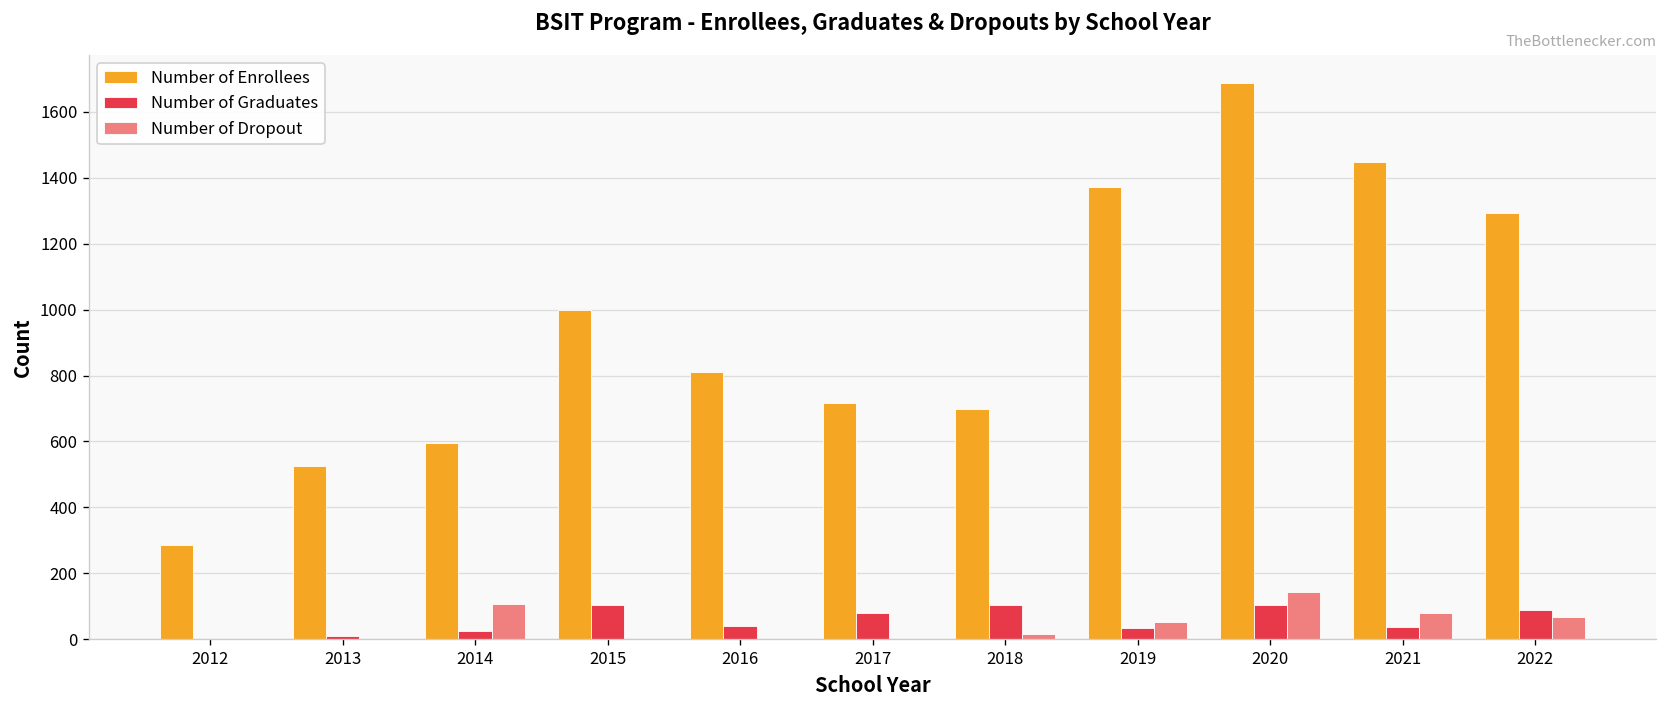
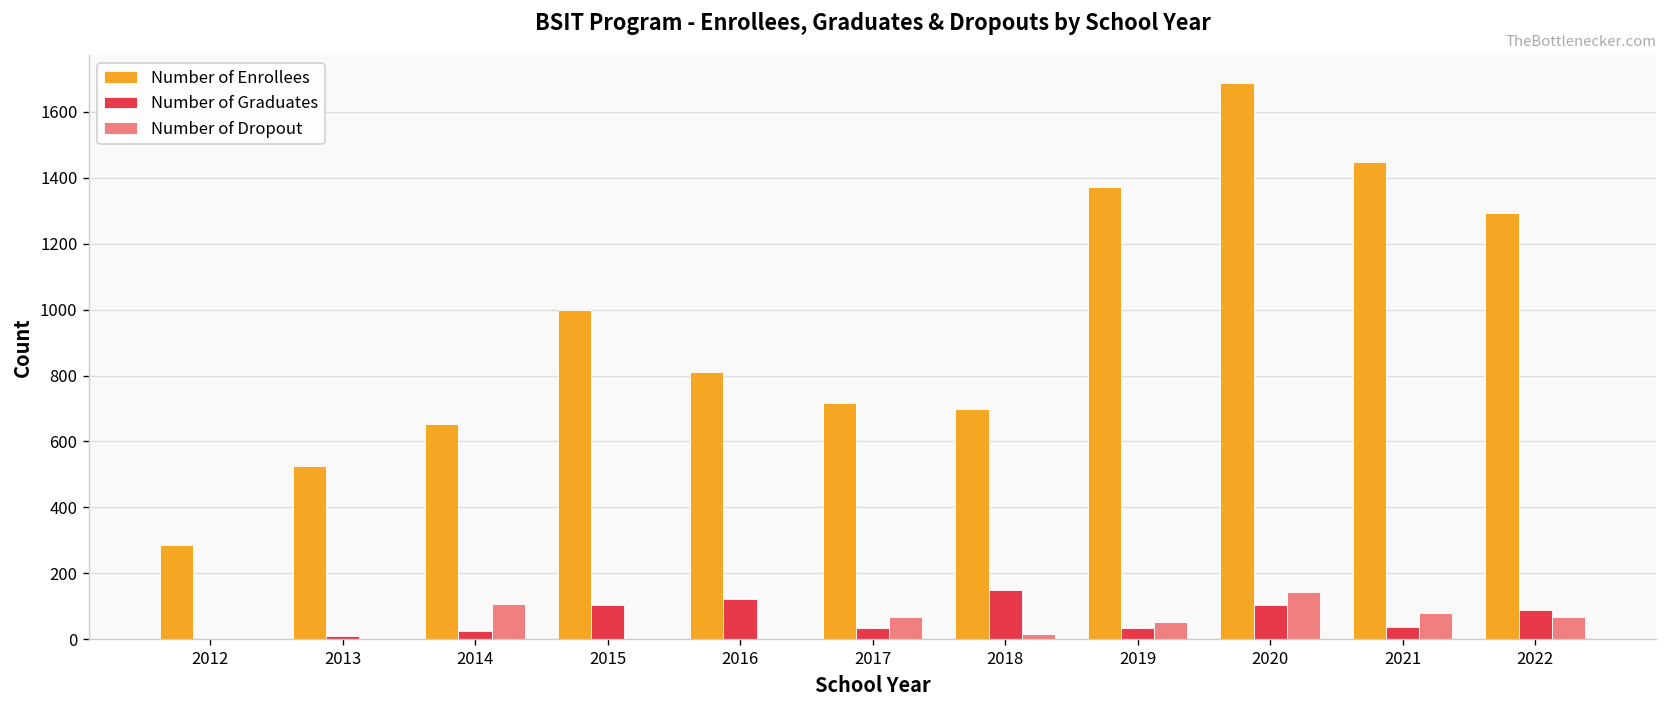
Number of Enrollees, 2014: 600 -> 650
Number of Graduates, 2016: 40 -> 120
Number of Graduates, 2017: 80 -> 40
Number of Dropout, 2017: 0 -> 70
Number of Graduates, 2018: 100 -> 150
